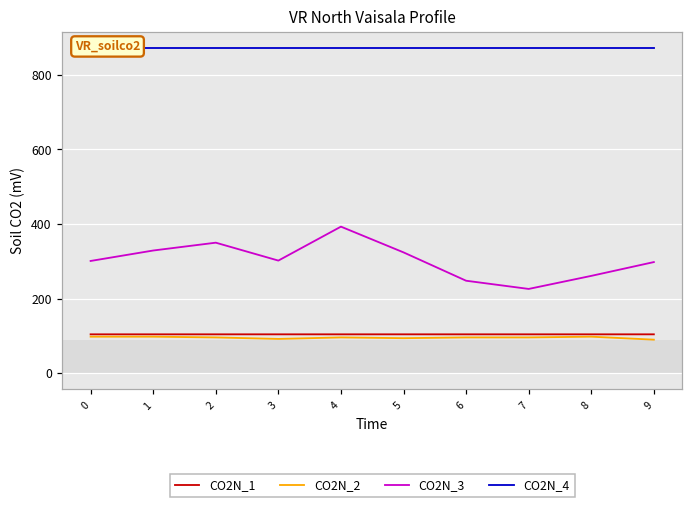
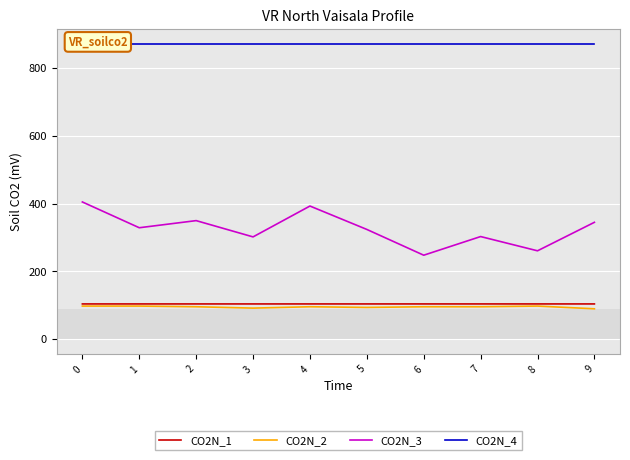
CO2N_3, 0: 300 -> 410
CO2N_3, 7: 230 -> 300
CO2N_3, 9: 300 -> 350
